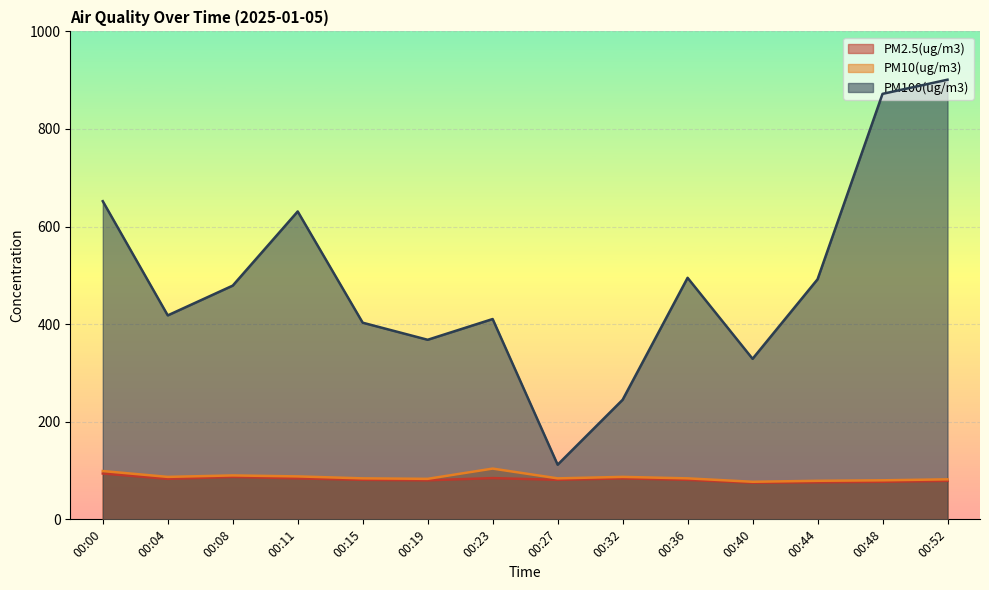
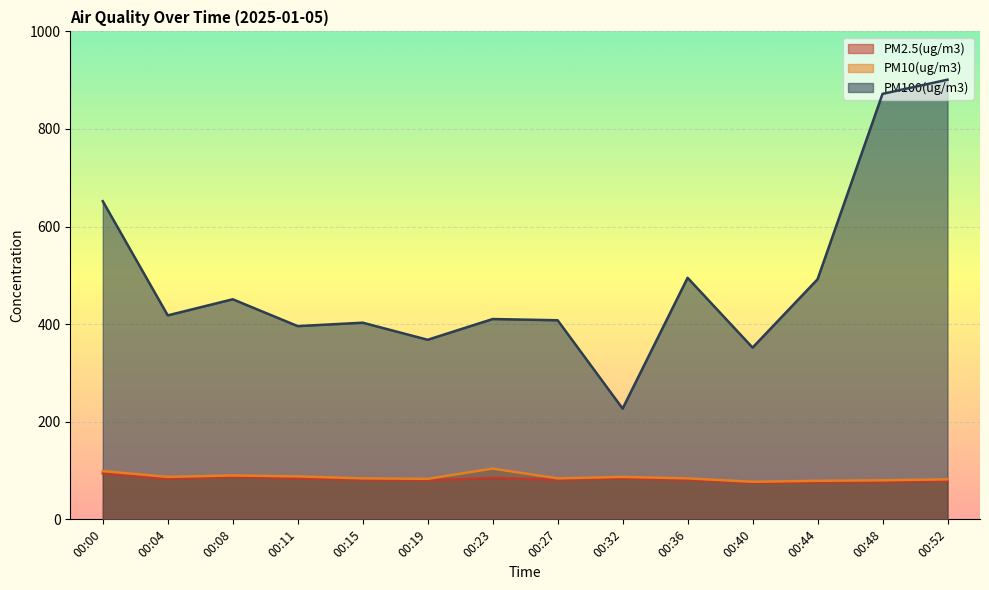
PM100(ug/m3), 00:08: 480 -> 450
PM100(ug/m3), 00:11: 630 -> 400
PM100(ug/m3), 00:27: 110 -> 410
PM100(ug/m3), 00:32: 250 -> 230
PM100(ug/m3), 00:40: 330 -> 350
